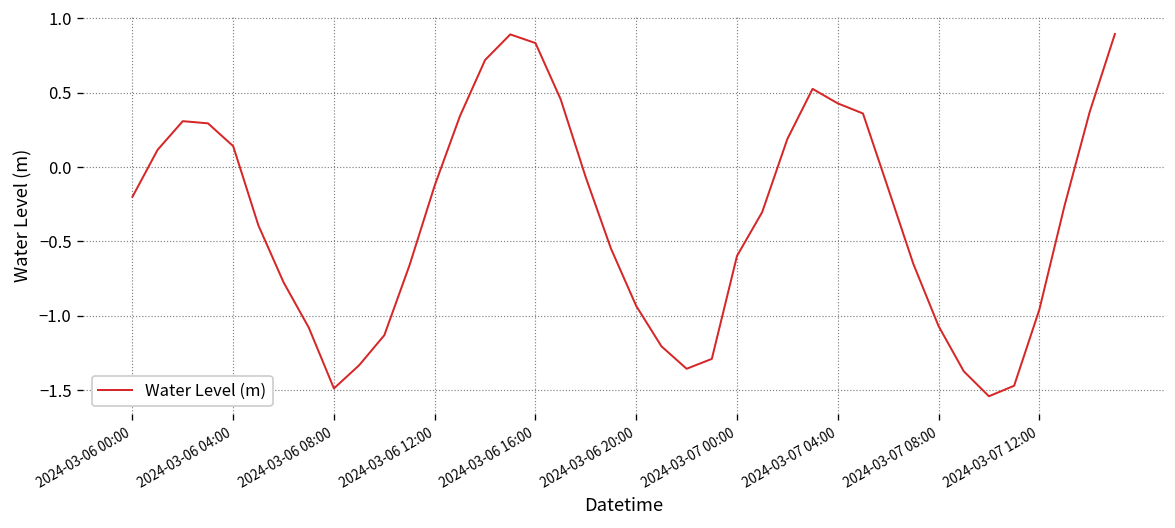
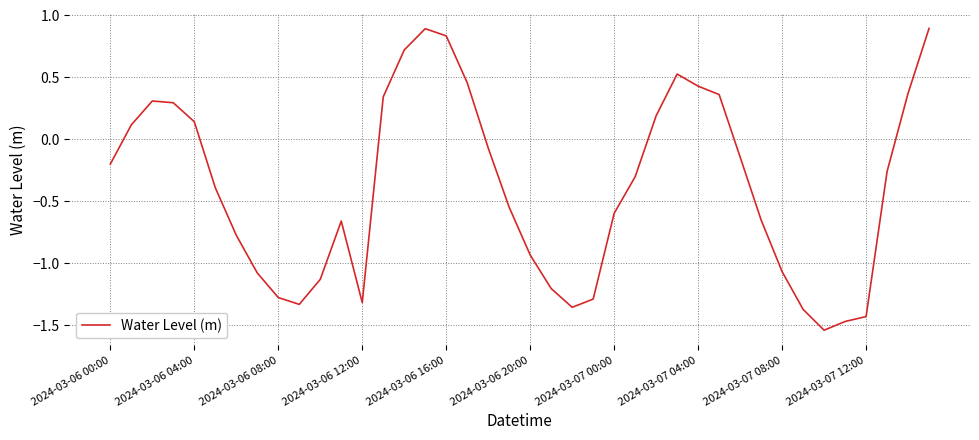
2024-03-06 08:00: -1.49 -> -1.28
2024-03-06 12:00: -0.12 -> -1.32
2024-03-07 12:00: -0.96 -> -1.43
